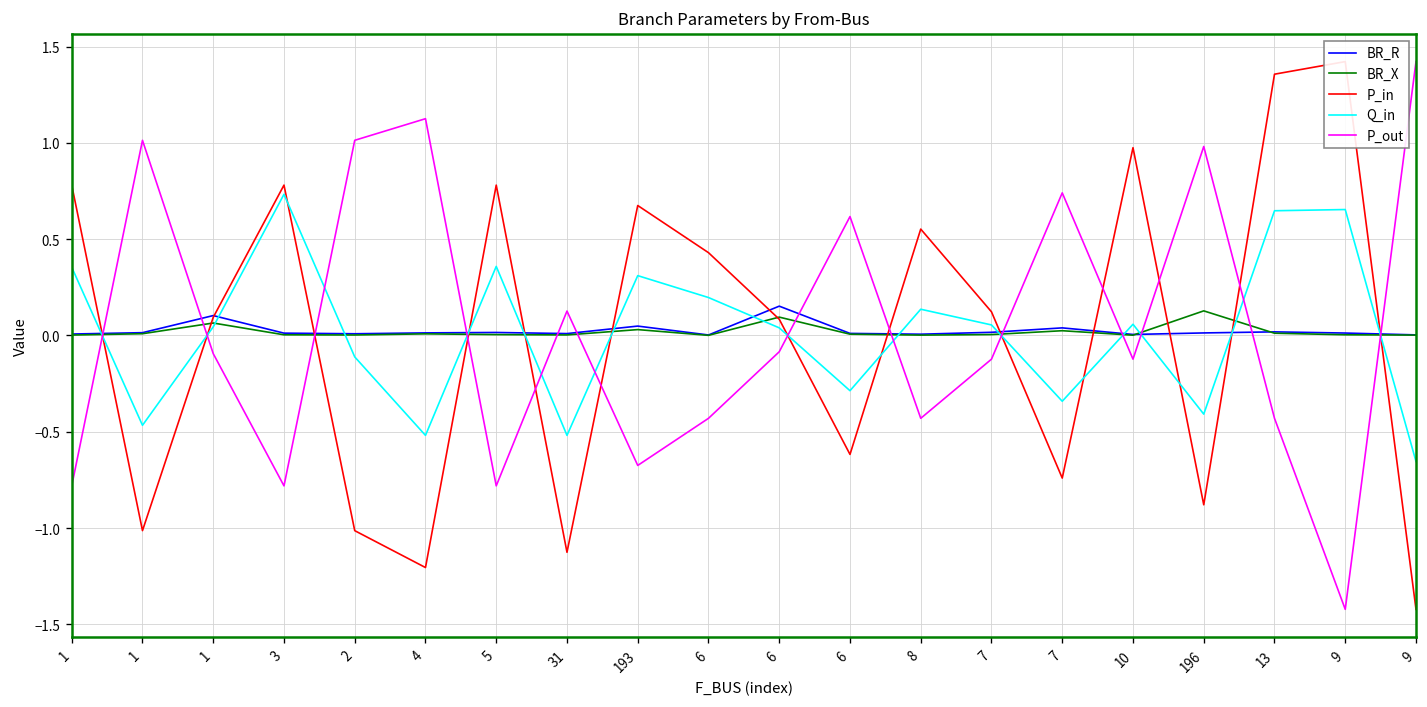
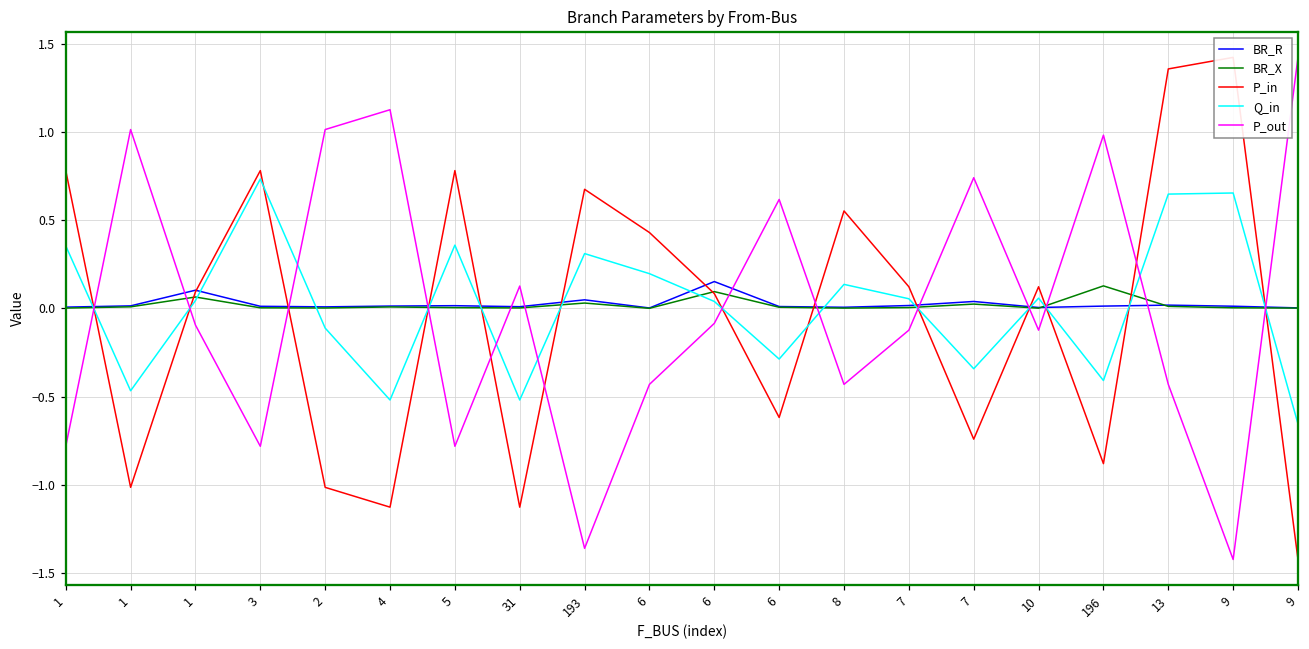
P_in, 4: -1.20 -> -1.13
P_out, 193: -0.67 -> -1.36
P_in, 10: 0.98 -> 0.12
